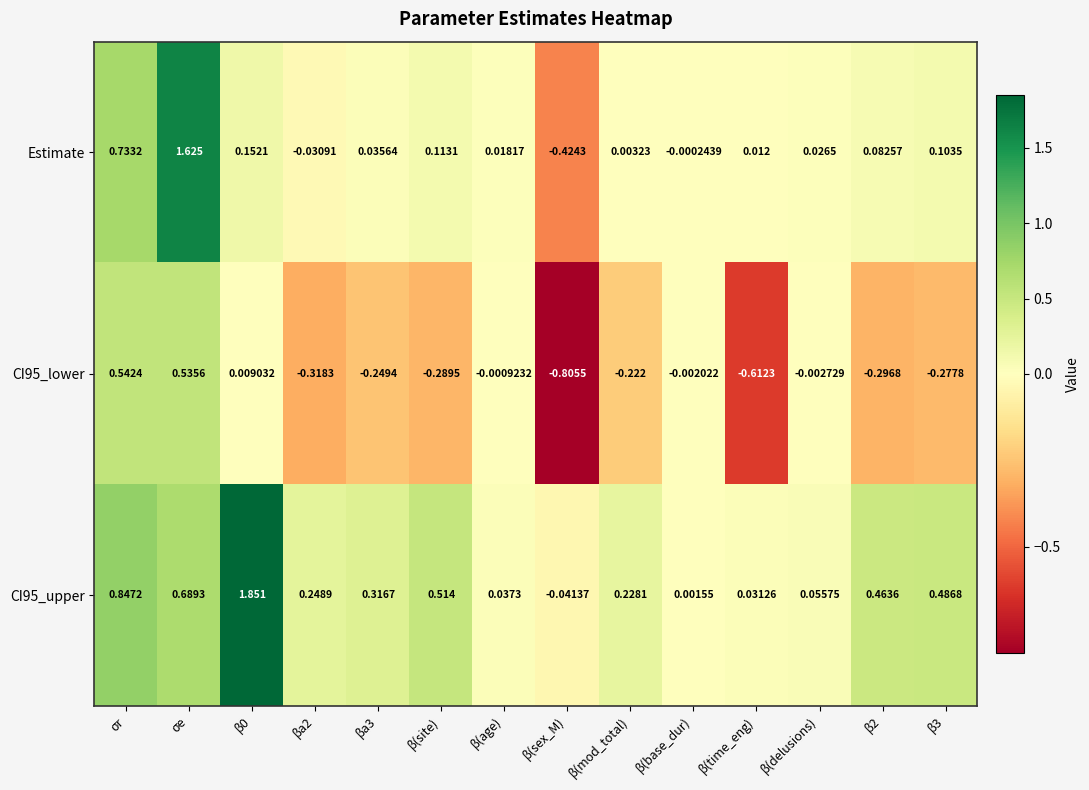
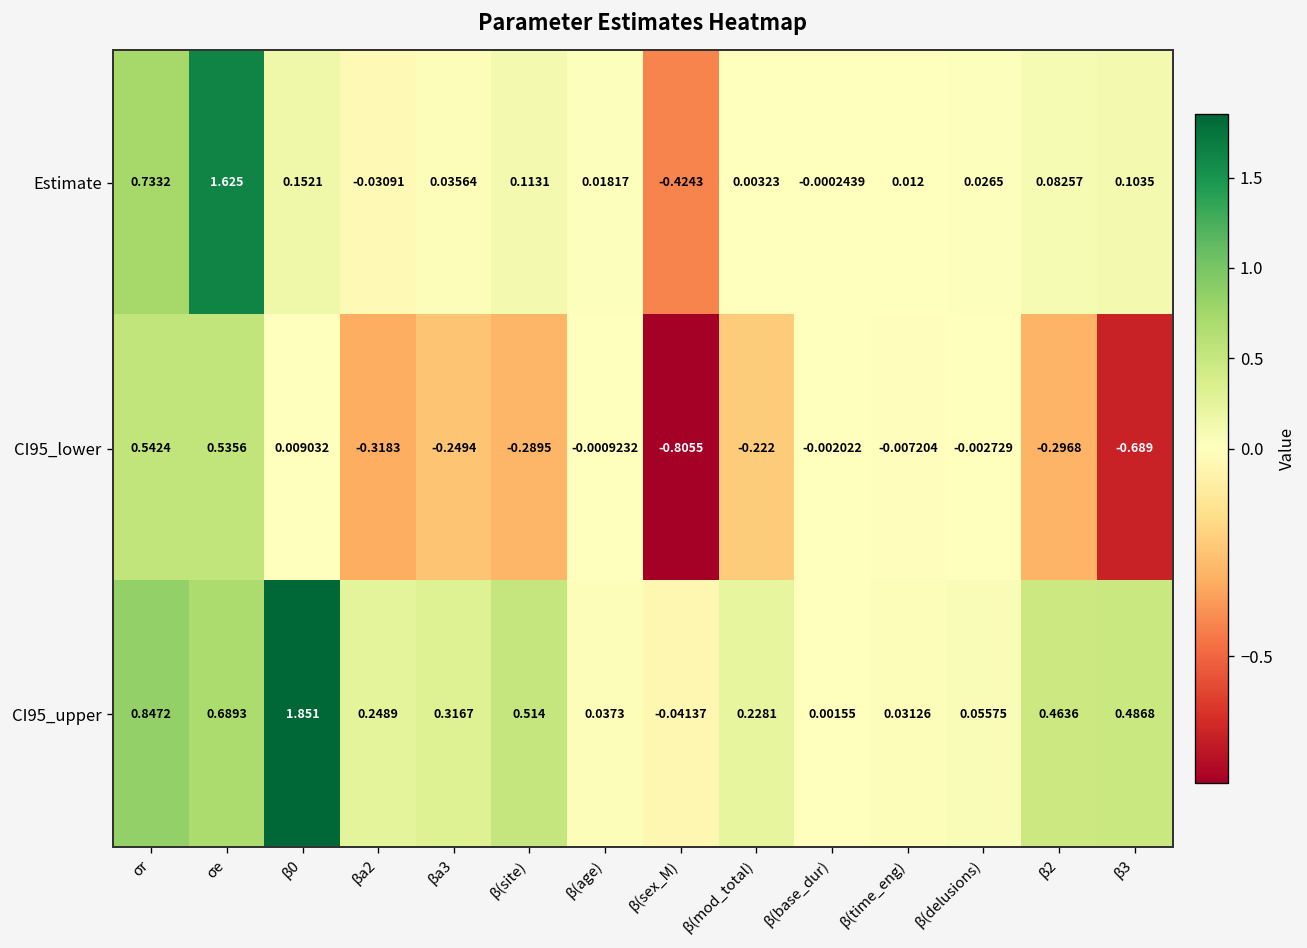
CI95_lower, β(time_eng): -0.6123 -> -0.007204
CI95_lower, β3: -0.2778 -> -0.689
